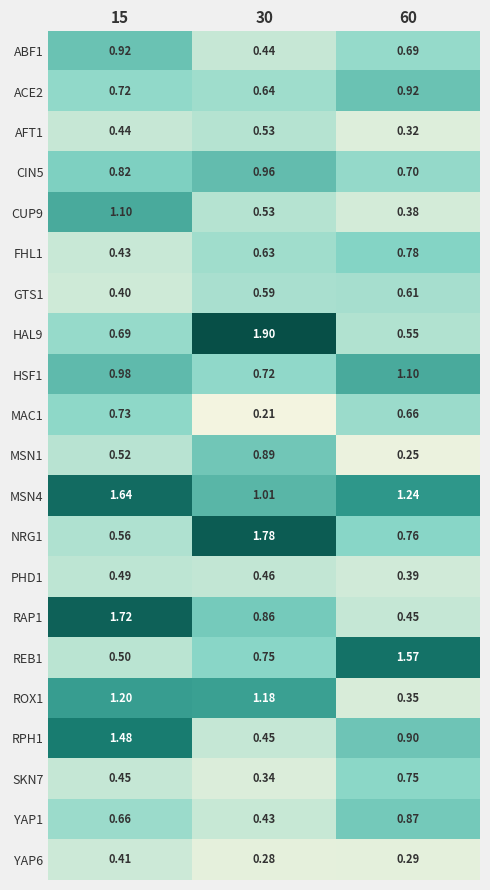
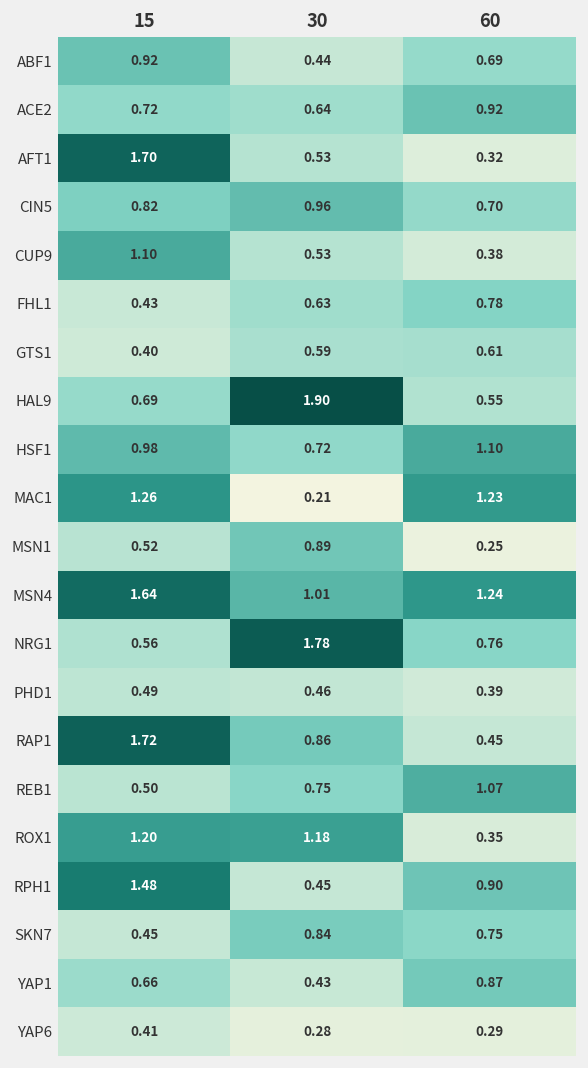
AFT1, 15: 0.44 -> 1.70
MAC1, 15: 0.73 -> 1.26
MAC1, 60: 0.66 -> 1.23
REB1, 60: 1.57 -> 1.07
SKN7, 30: 0.34 -> 0.84
